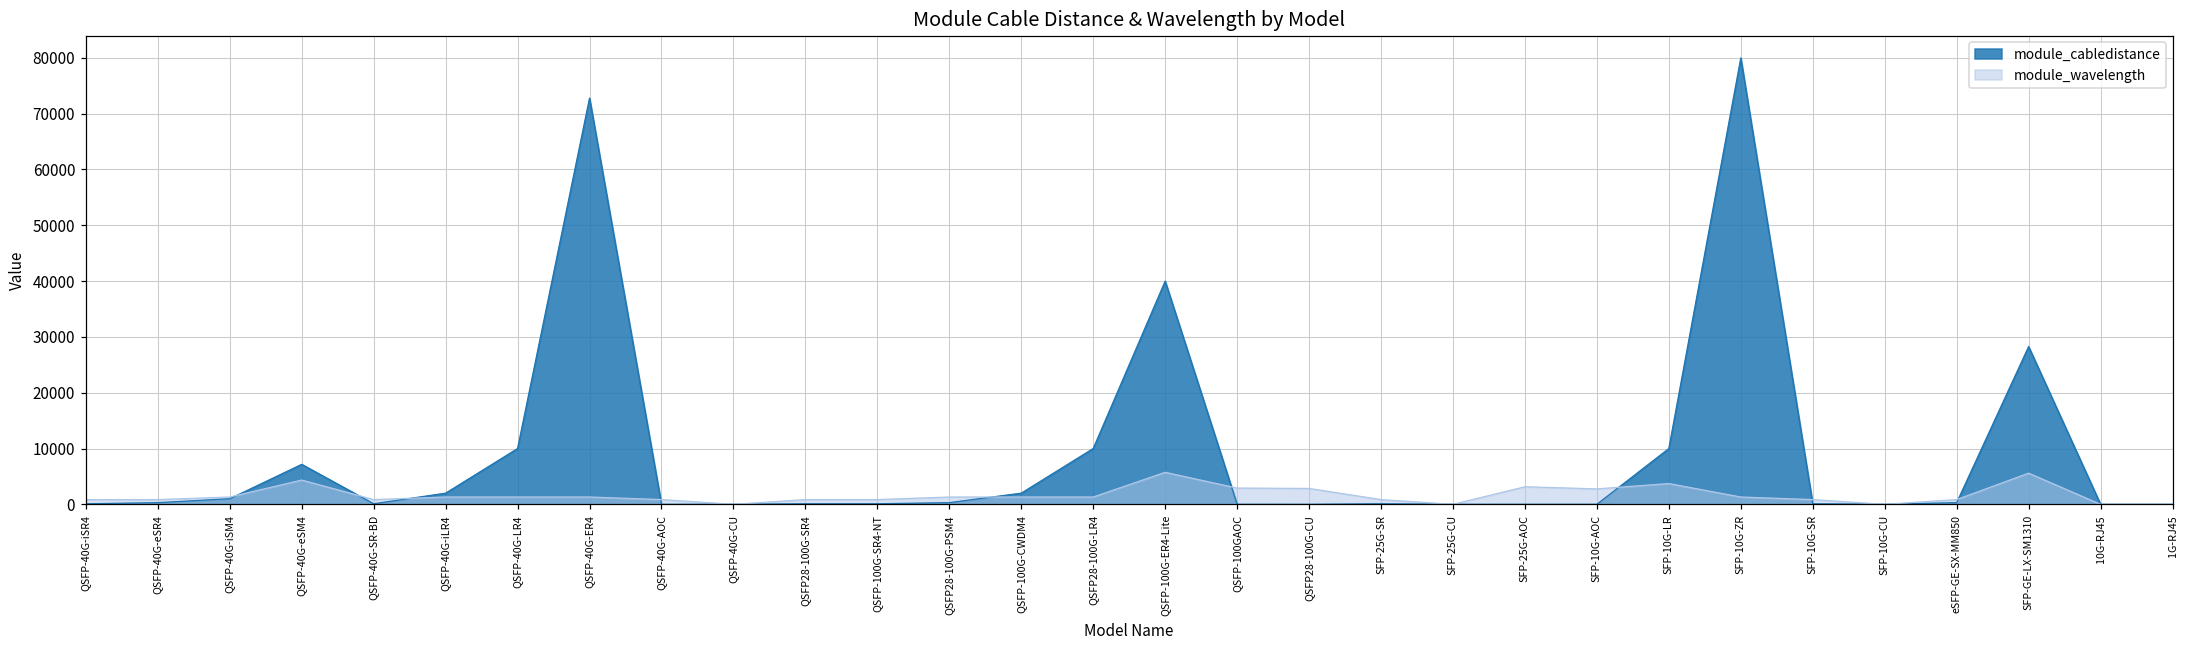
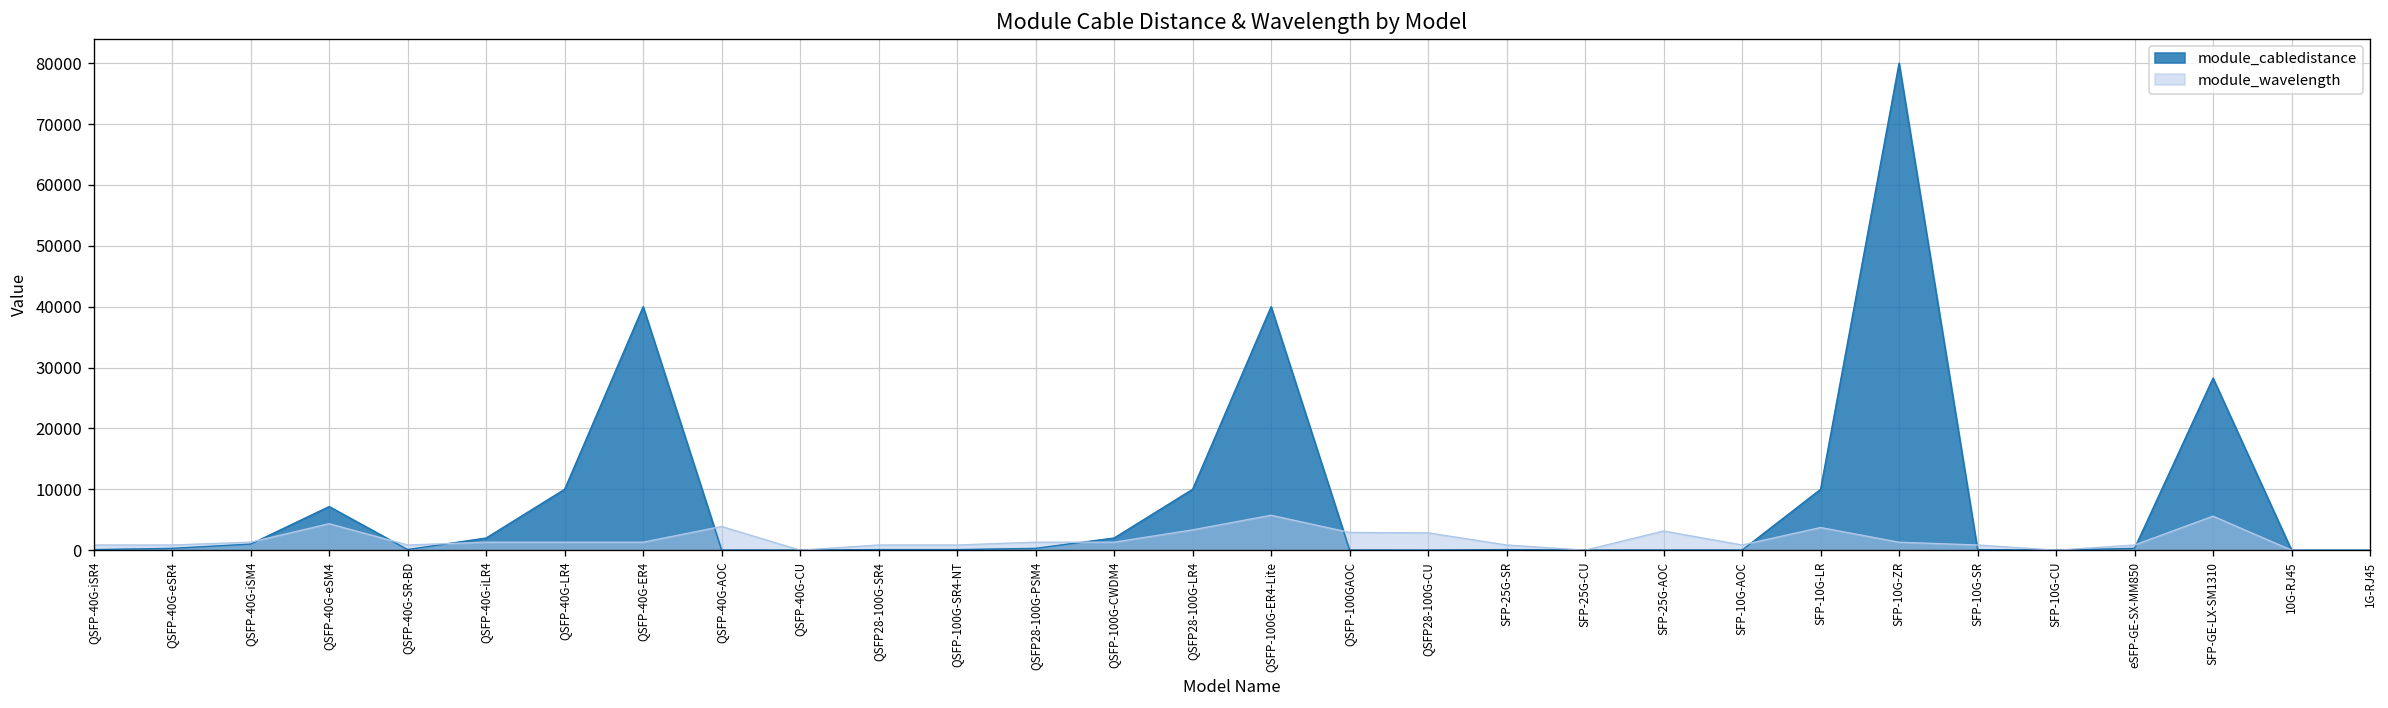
module_cabledistance, QSFP-40G-ER4: 73000 -> 40000
module_wavelength, QSFP-40G-AOC: 1000 -> 4000
module_wavelength, QSFP28-100G-LR4: 1000 -> 3000
module_wavelength, SFP-10G-AOC: 3000 -> 1000
